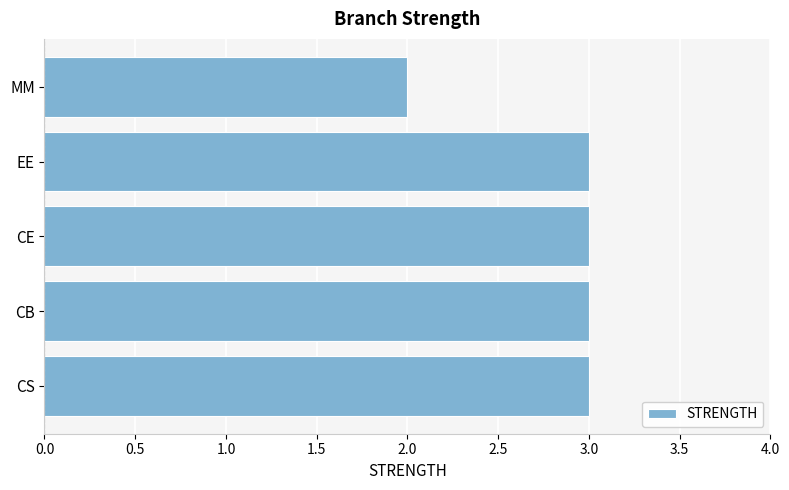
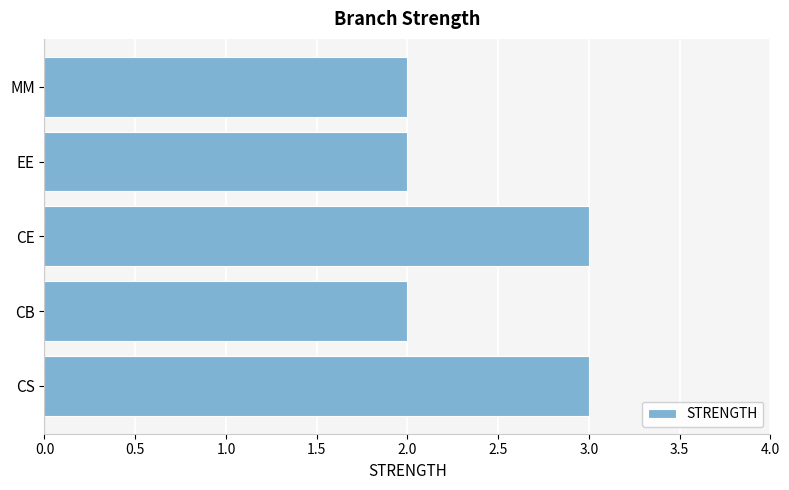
EE: 3 -> 2
CB: 3 -> 2
